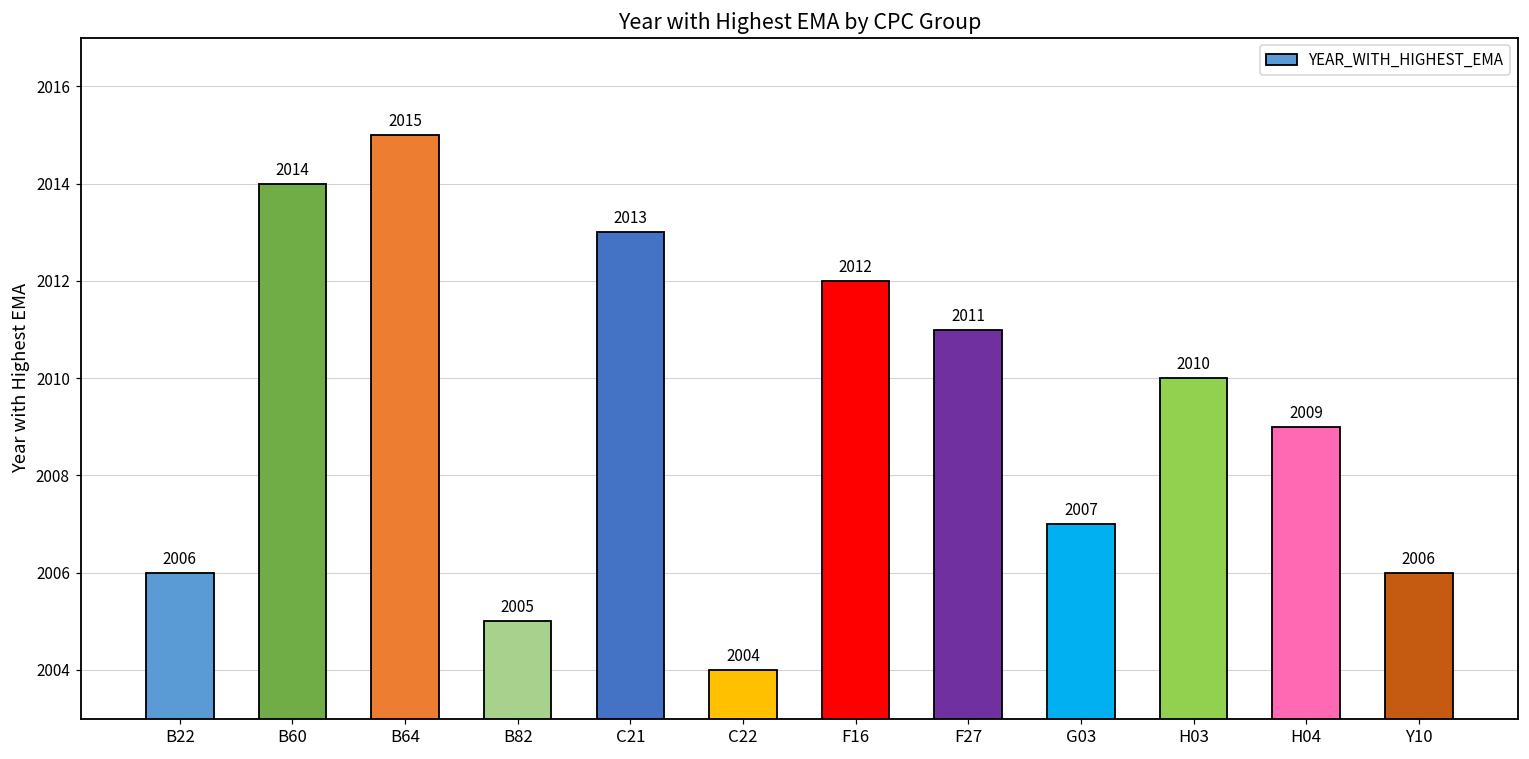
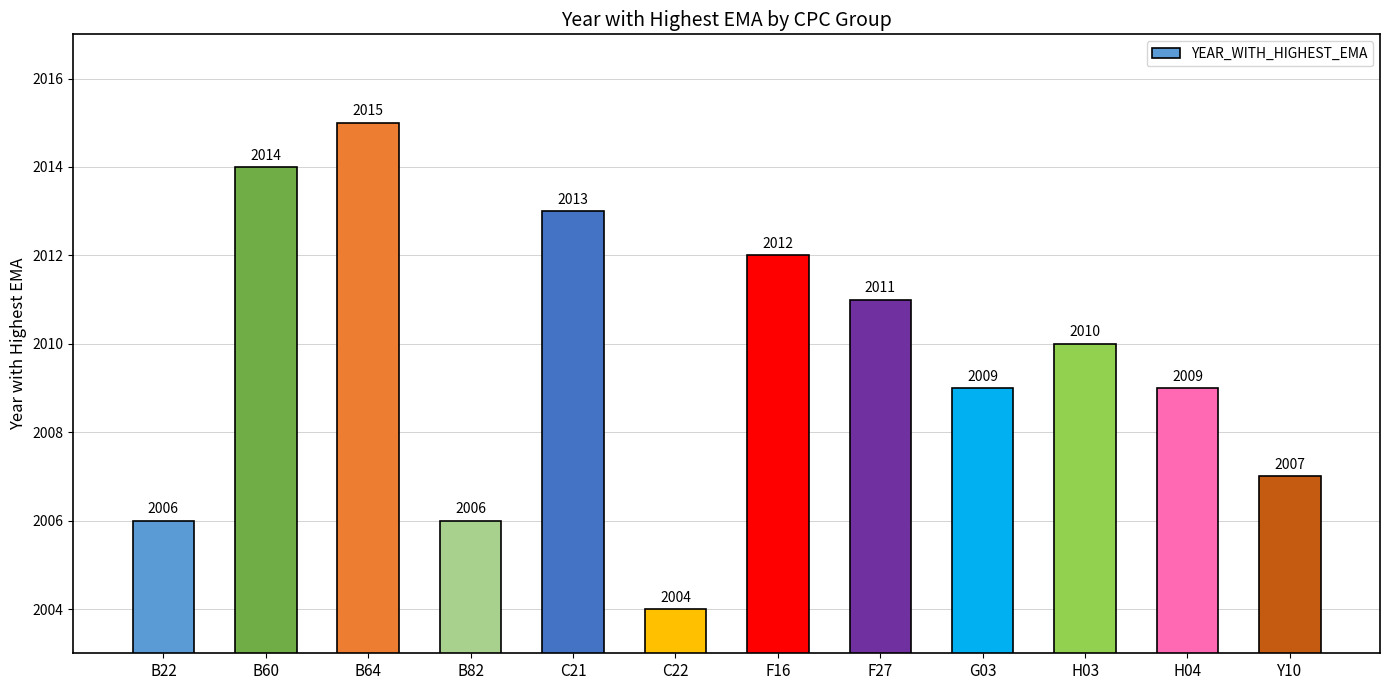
B82: 2005 -> 2006
G03: 2007 -> 2009
Y10: 2006 -> 2007
